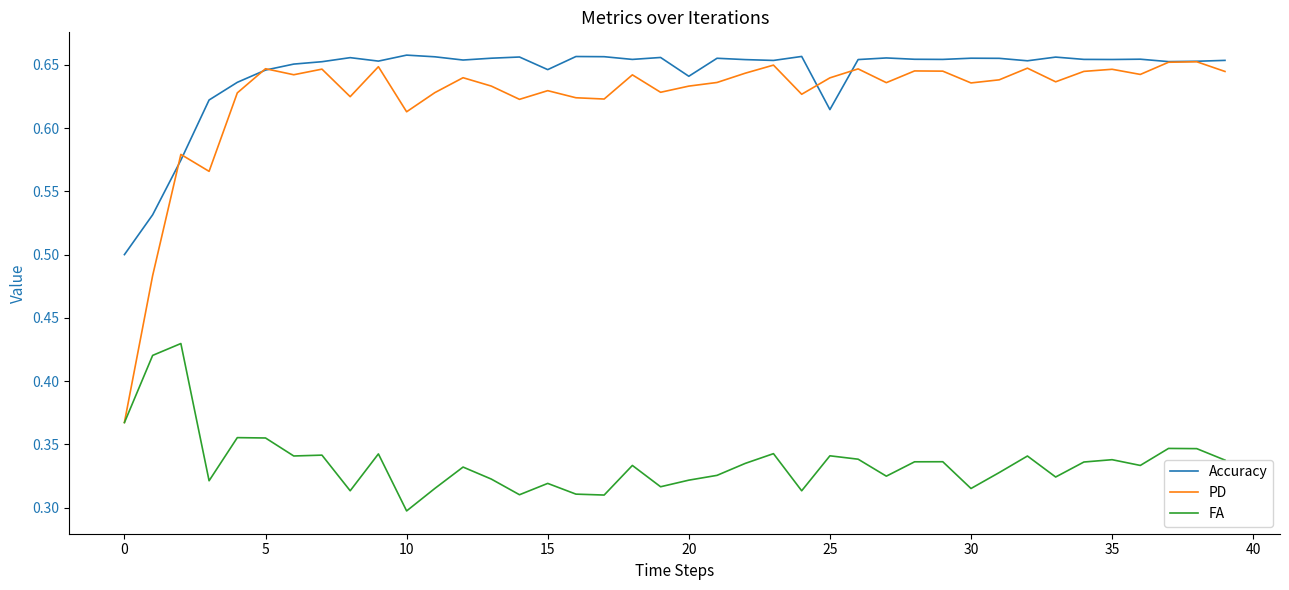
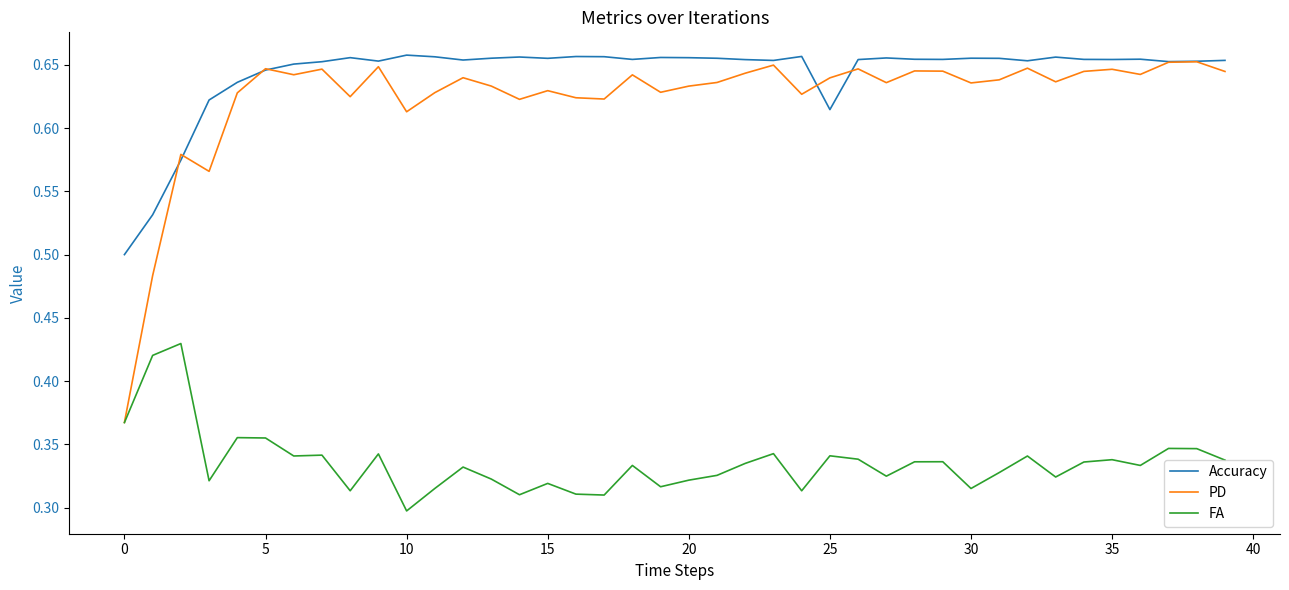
Accuracy, 15: 0.646 -> 0.655
Accuracy, 20: 0.641 -> 0.656
